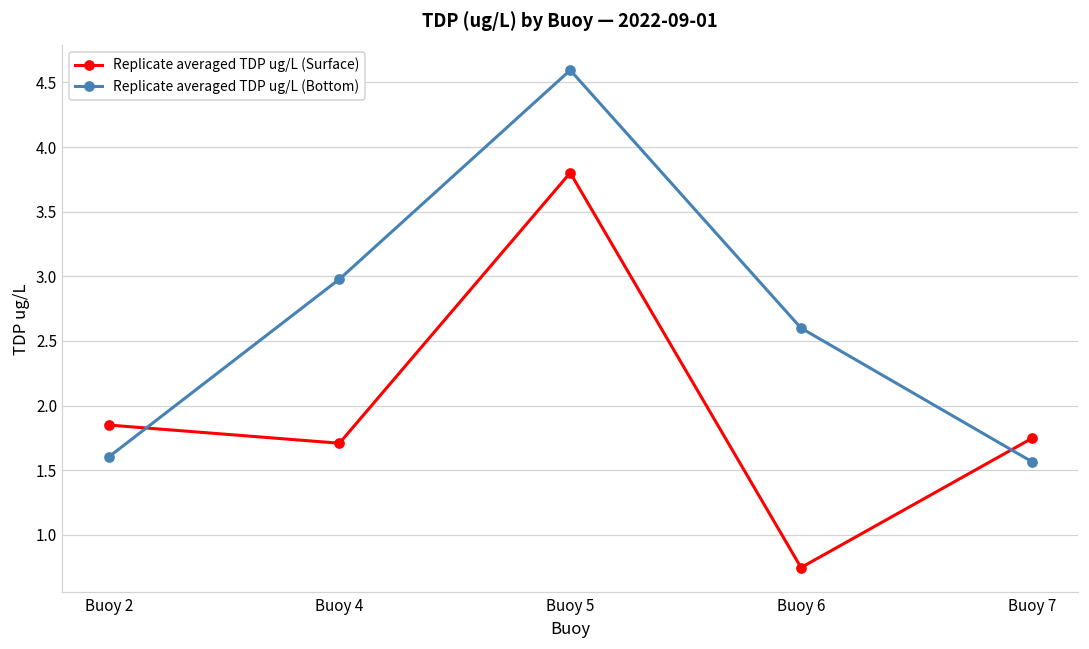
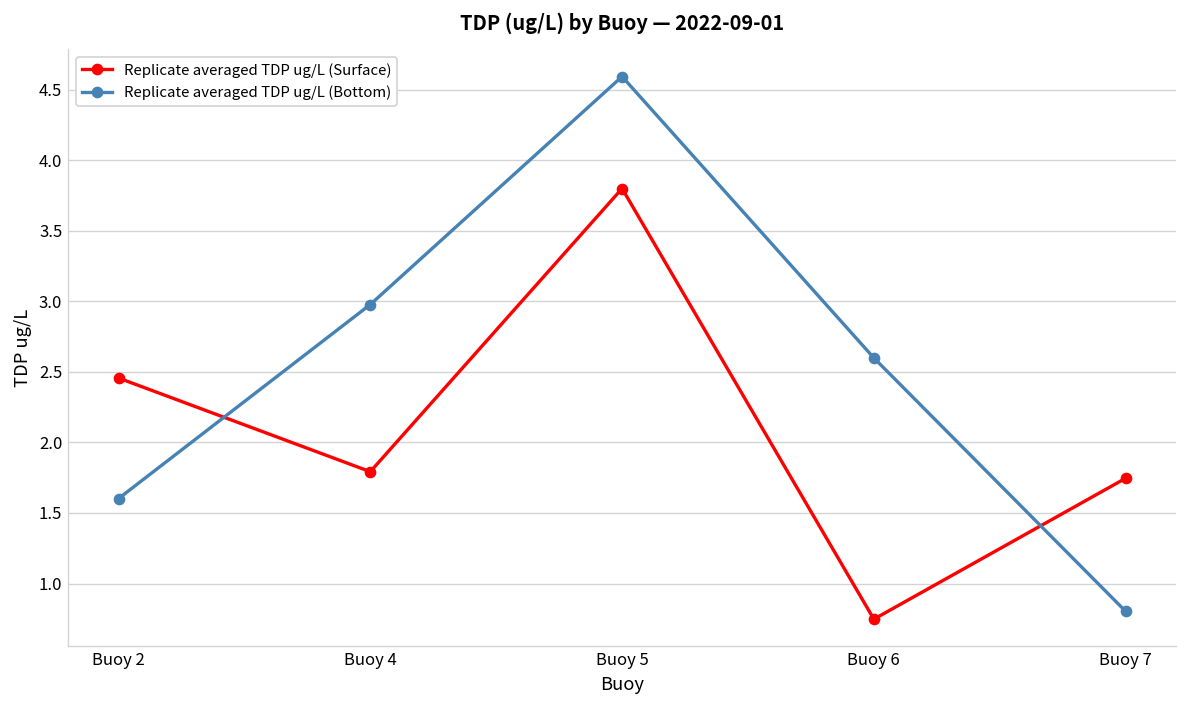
Replicate averaged TDP ug/L (Surface), Buoy 2: 1.85 -> 2.46
Replicate averaged TDP ug/L (Surface), Buoy 4: 1.71 -> 1.79
Replicate averaged TDP ug/L (Bottom), Buoy 7: 1.57 -> 0.80
